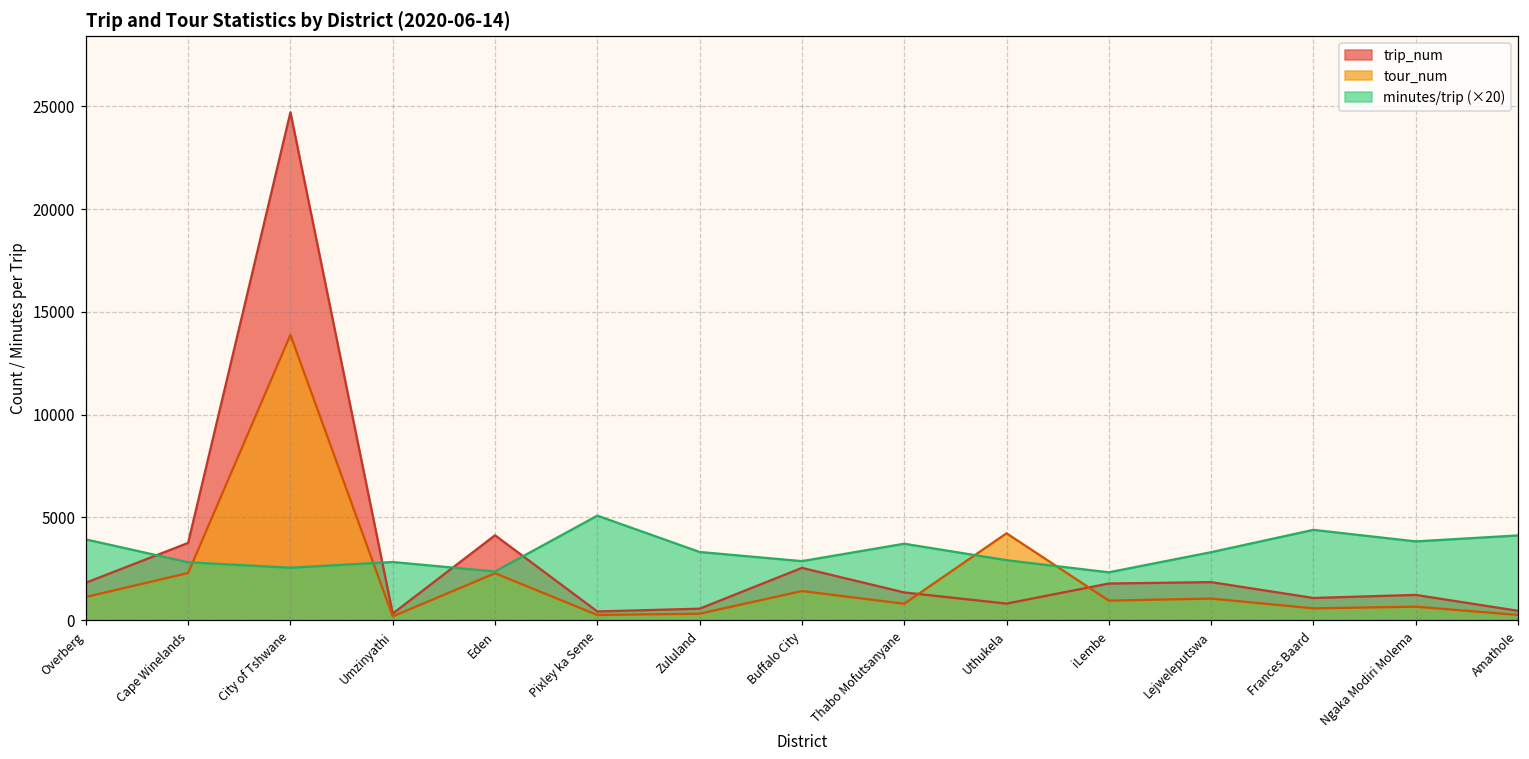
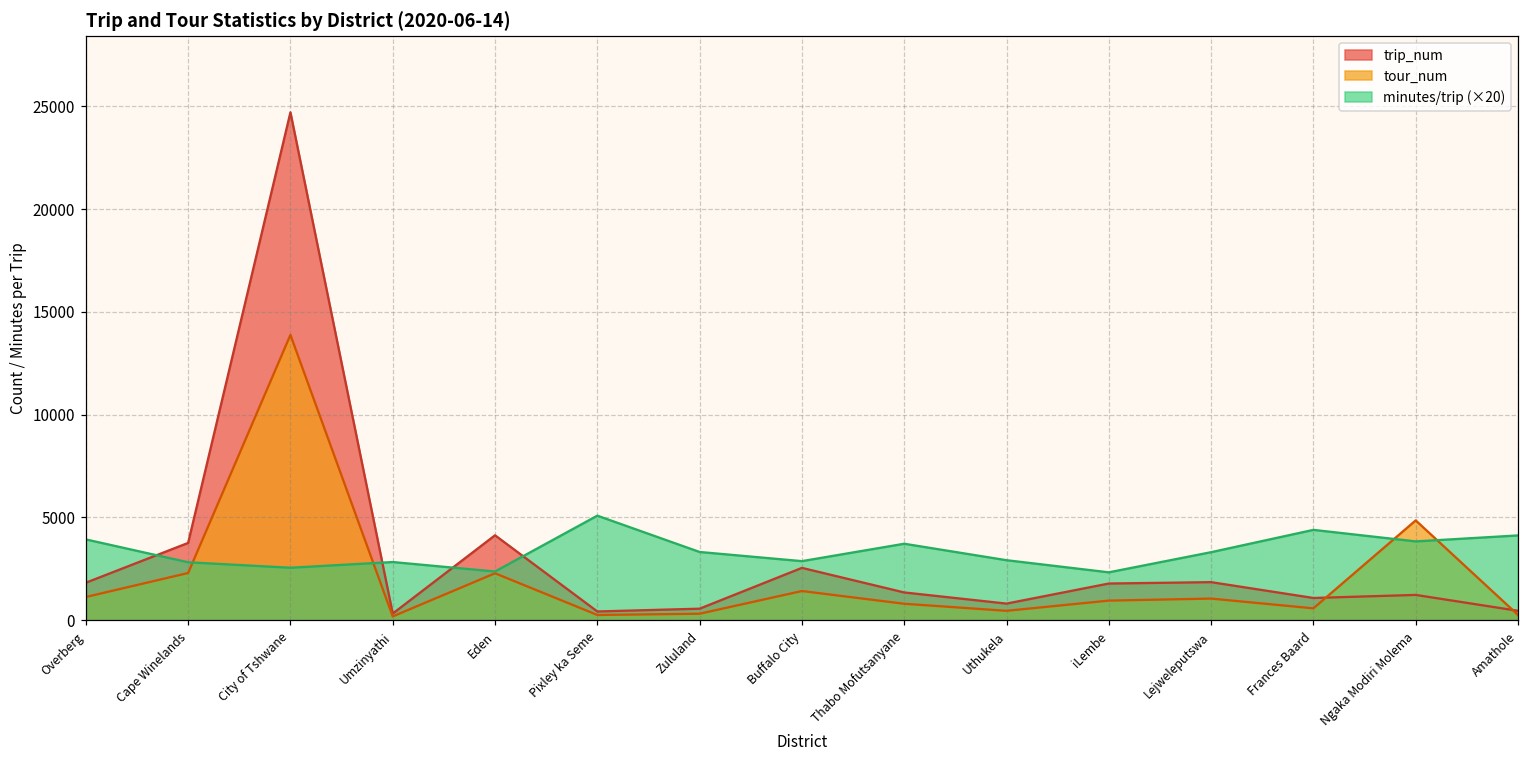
tour_num, Uthukela: 4200 -> 500
tour_num, Ngaka Modiri Molema: 700 -> 4900
